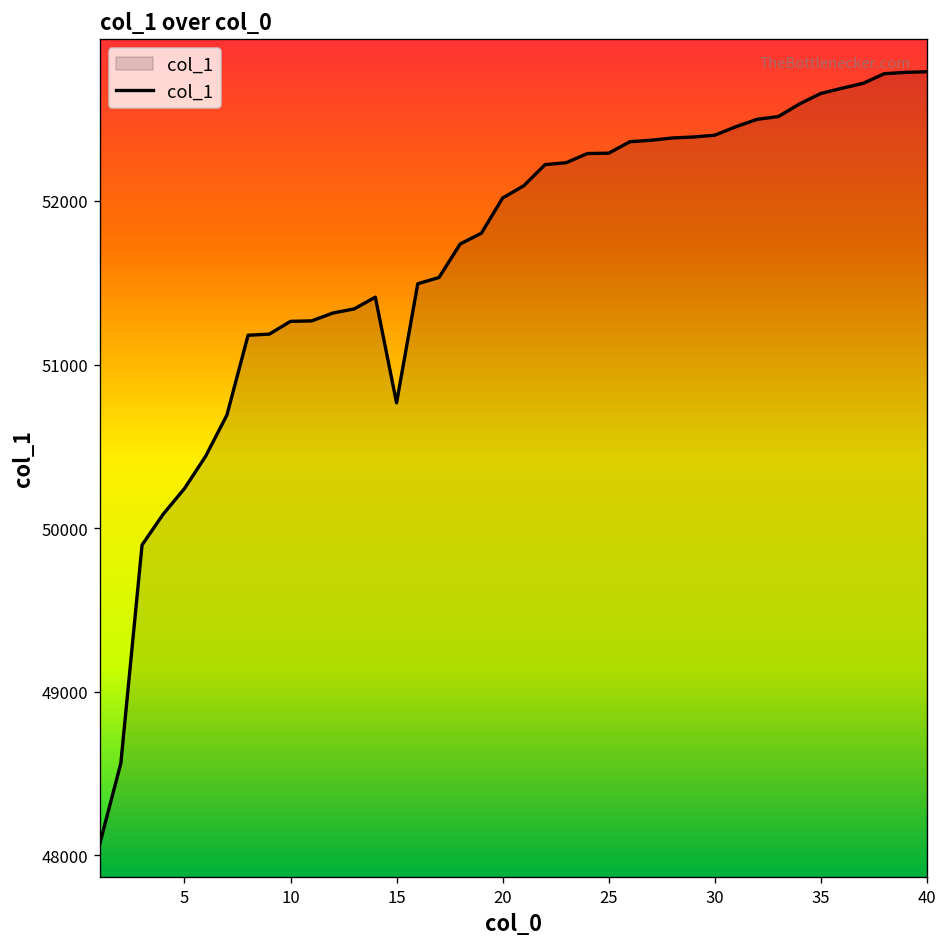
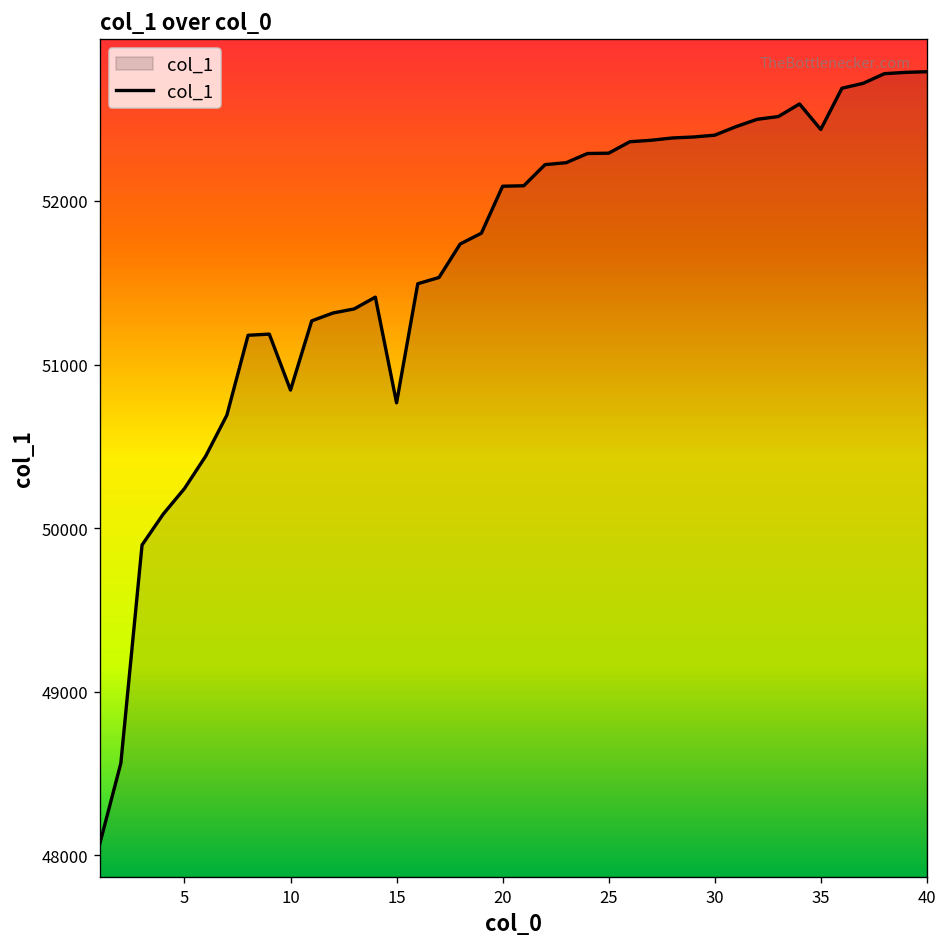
10: 51260 -> 50840
20: 52020 -> 52090
35: 52660 -> 52440
